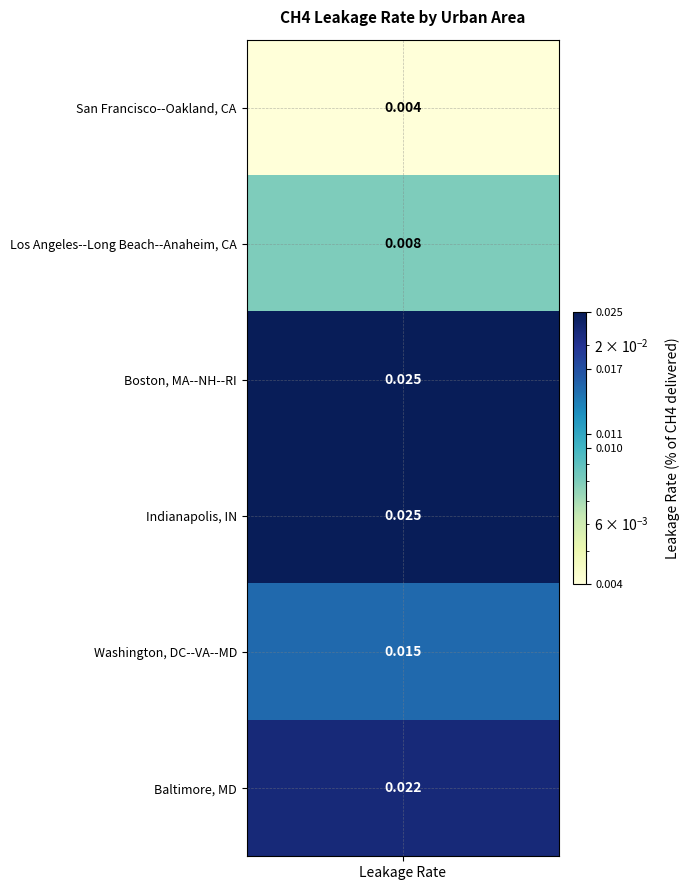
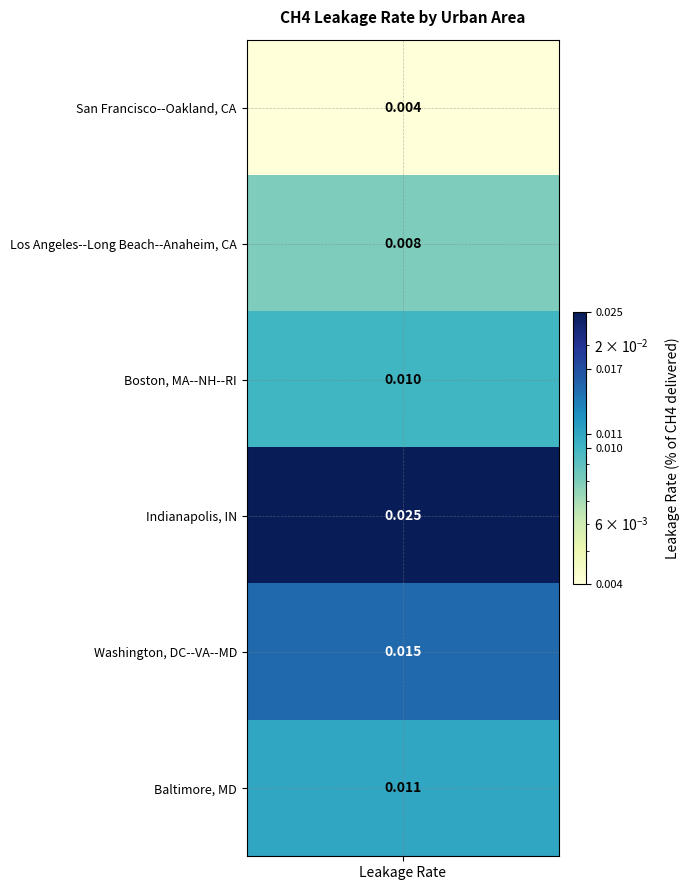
Boston, MA--NH--RI, Leakage Rate: 0.025 -> 0.010
Baltimore, MD, Leakage Rate: 0.022 -> 0.011
